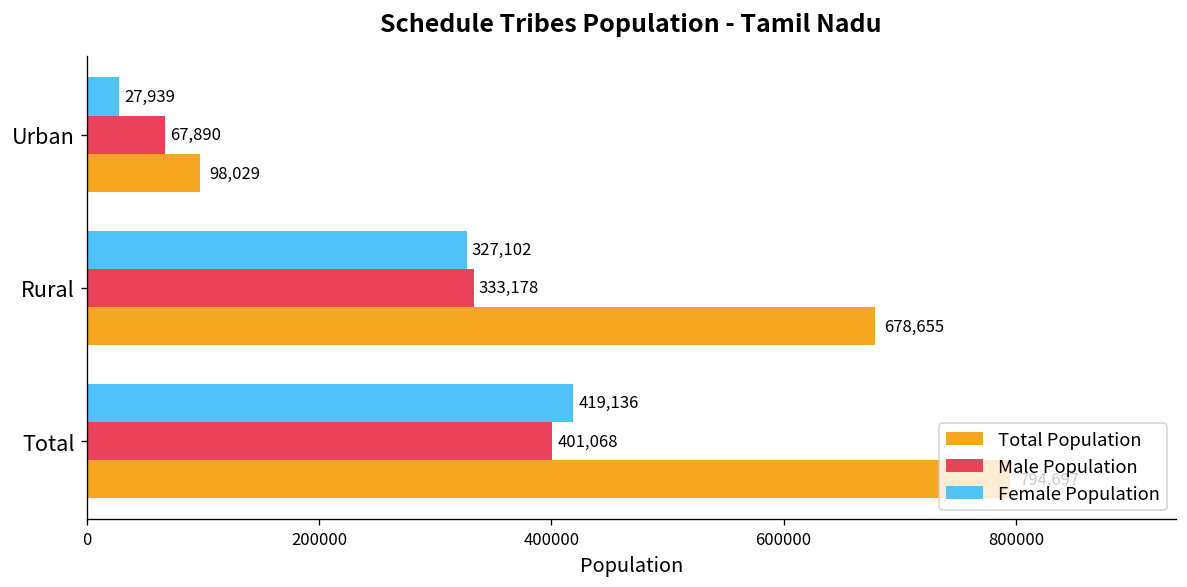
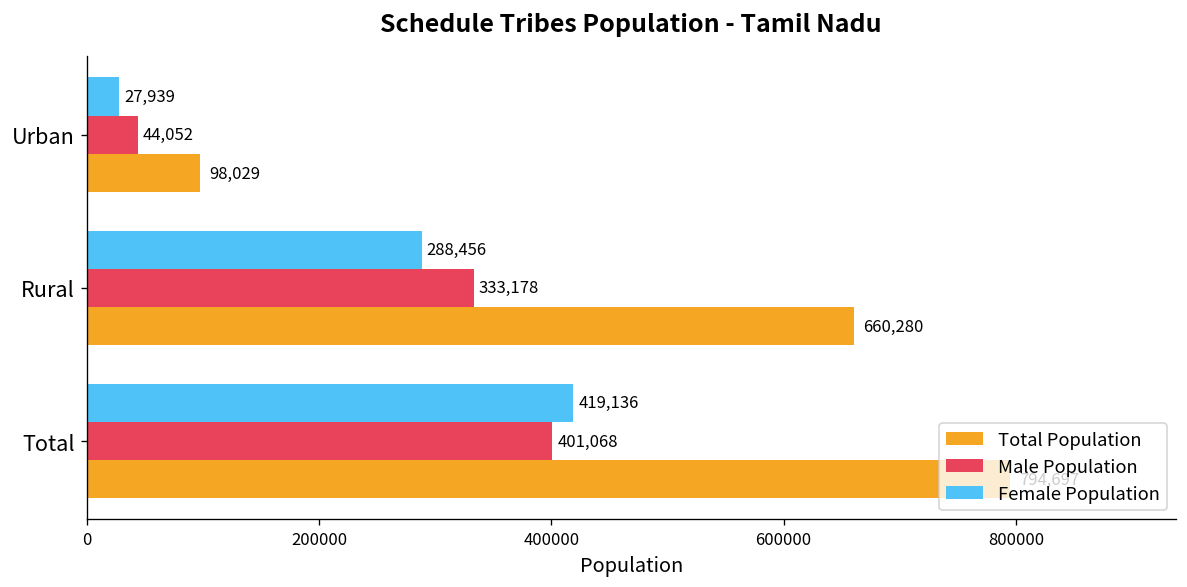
Male Population, Urban: 67,890 -> 44,052
Female Population, Rural: 327,102 -> 288,456
Total Population, Rural: 678,655 -> 660,280
